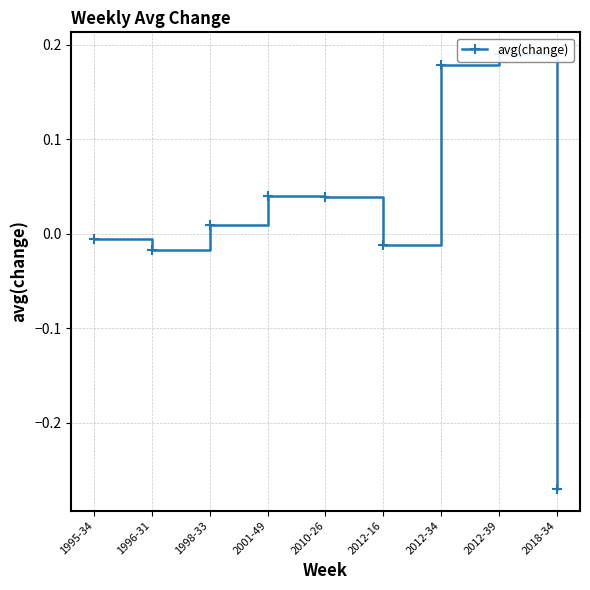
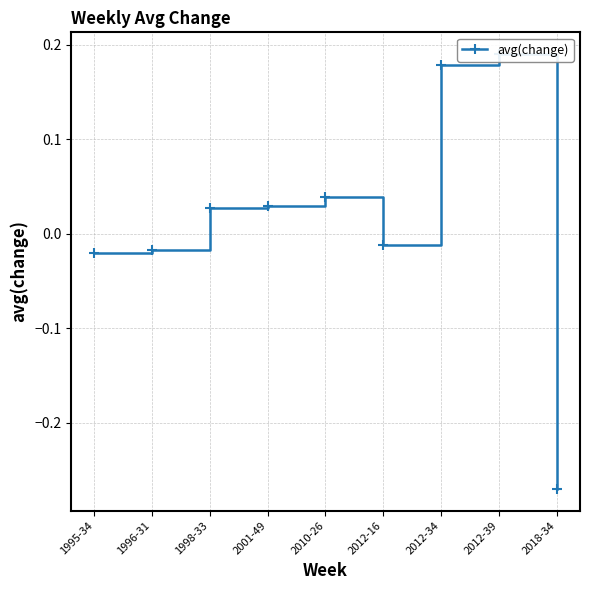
1995-34: -0.01 -> -0.02
1998-33: 0.01 -> 0.03
2001-49: 0.04 -> 0.03
